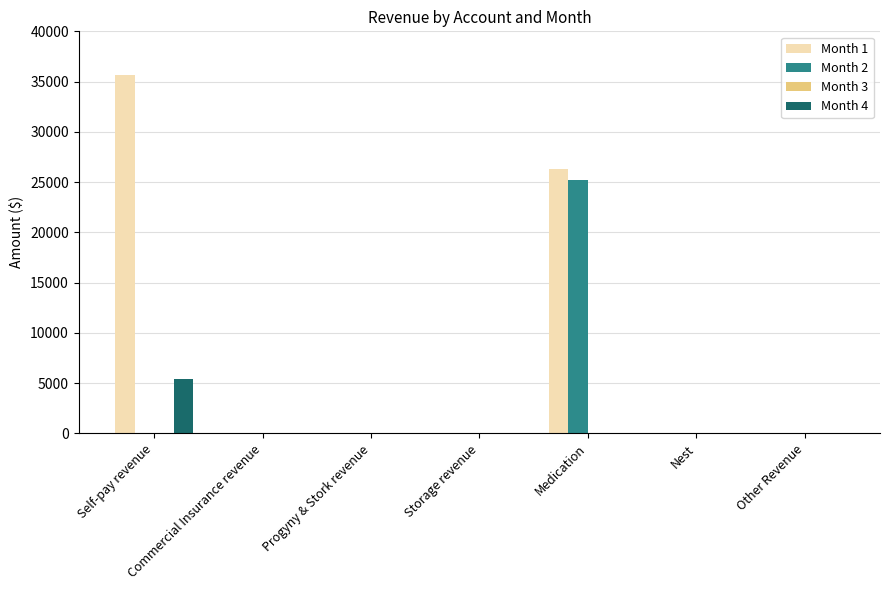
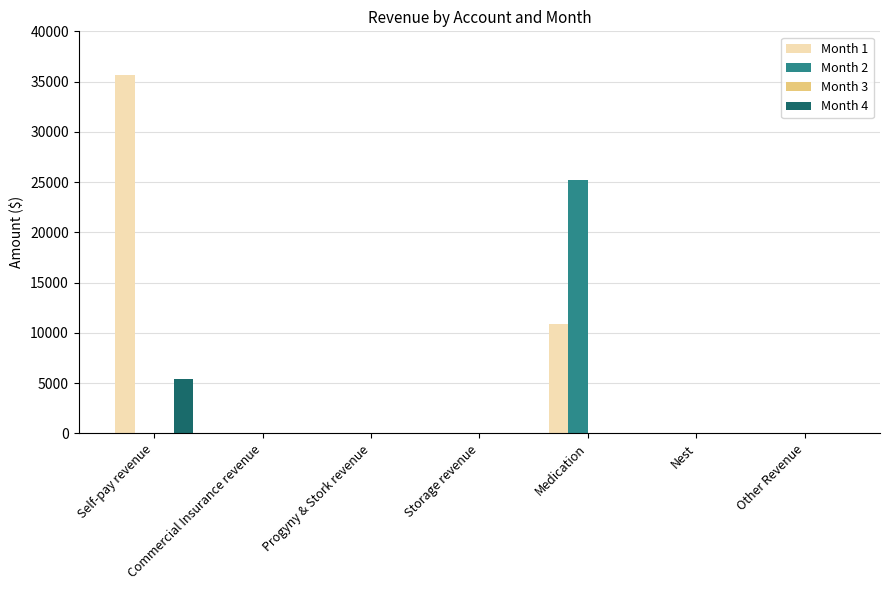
Month 1, Medication: 26300 -> 10800
